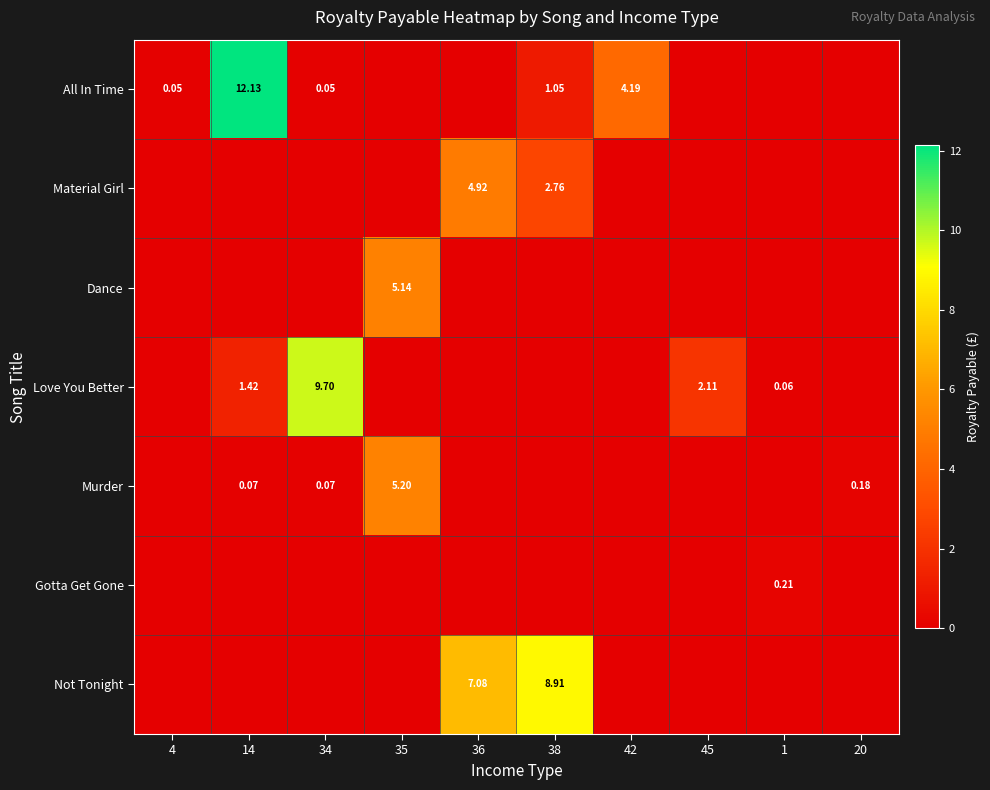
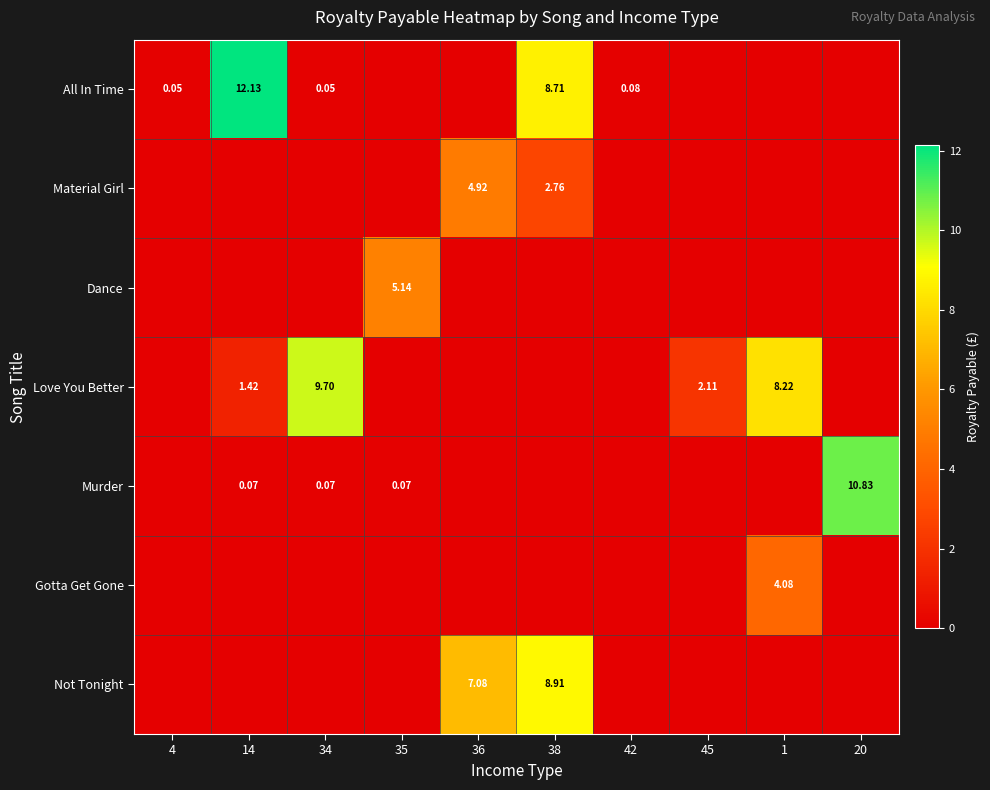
All In Time, 38: 1.05 -> 8.71
All In Time, 42: 4.19 -> 0.08
Love You Better, 1: 0.06 -> 8.22
Murder, 35: 5.20 -> 0.07
Murder, 20: 0.18 -> 10.83
Gotta Get Gone, 1: 0.21 -> 4.08
